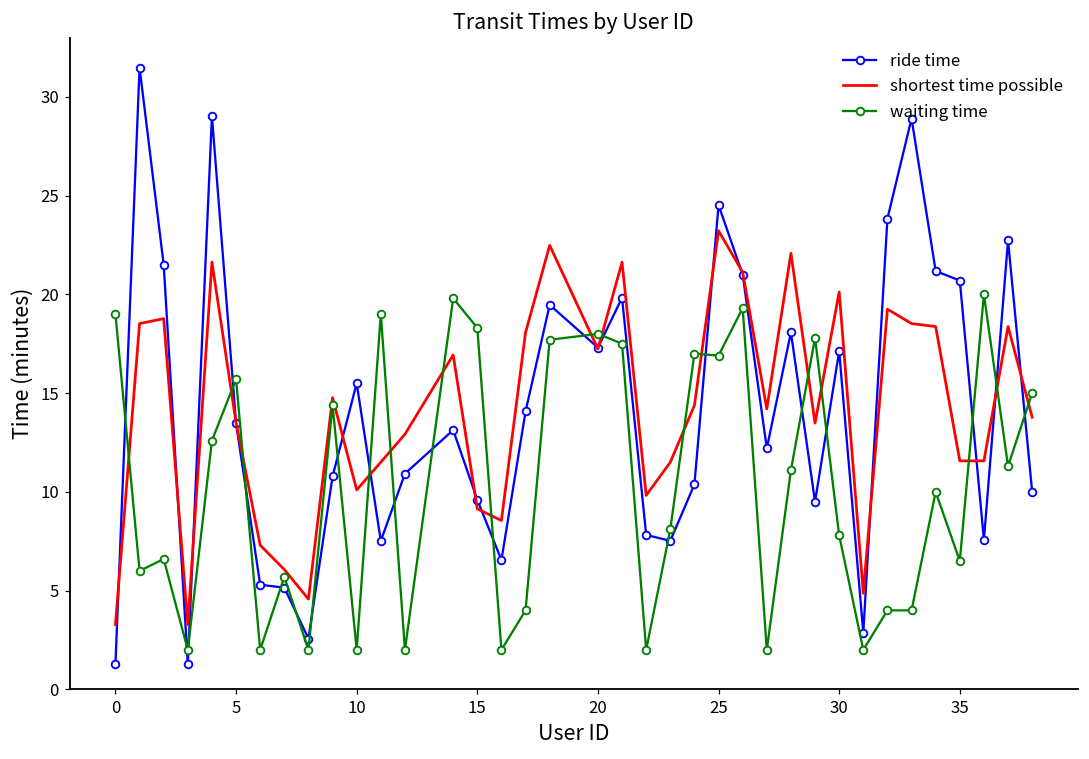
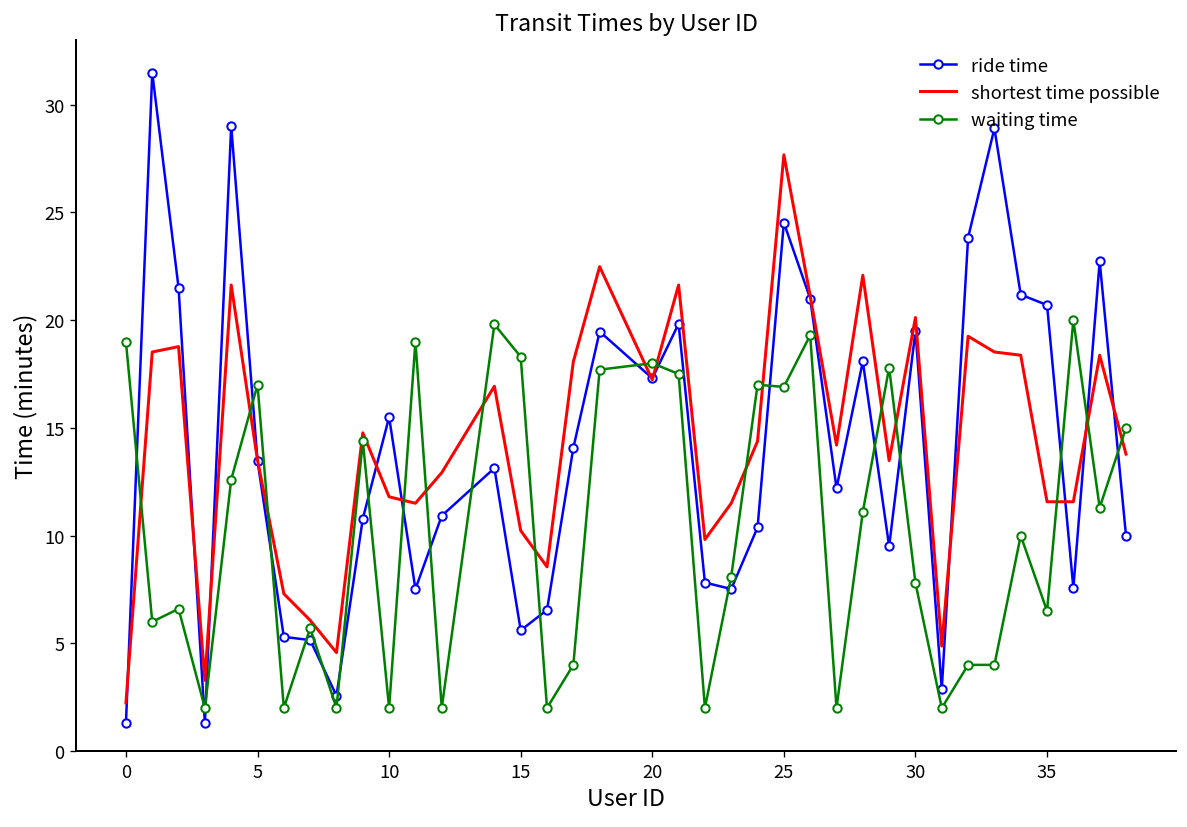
shortest time possible, 0: 3.3 -> 2.2
waiting time, 5: 15.7 -> 17.0
shortest time possible, 10: 10.1 -> 11.8
ride time, 15: 9.6 -> 5.6
shortest time possible, 15: 9.1 -> 10.2
shortest time possible, 25: 23.2 -> 27.7
ride time, 30: 17.1 -> 19.5
